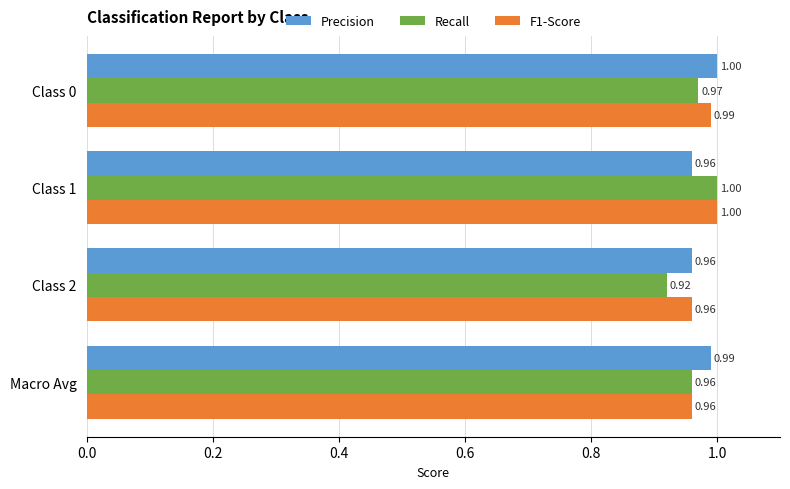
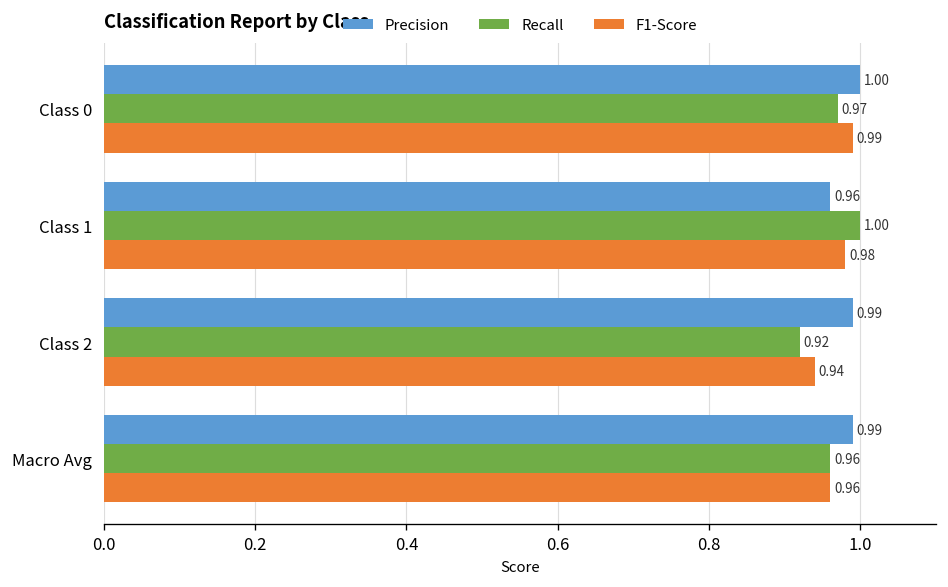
F1-Score, Class 1: 1.00 -> 0.98
Precision, Class 2: 0.96 -> 0.99
F1-Score, Class 2: 0.96 -> 0.94
